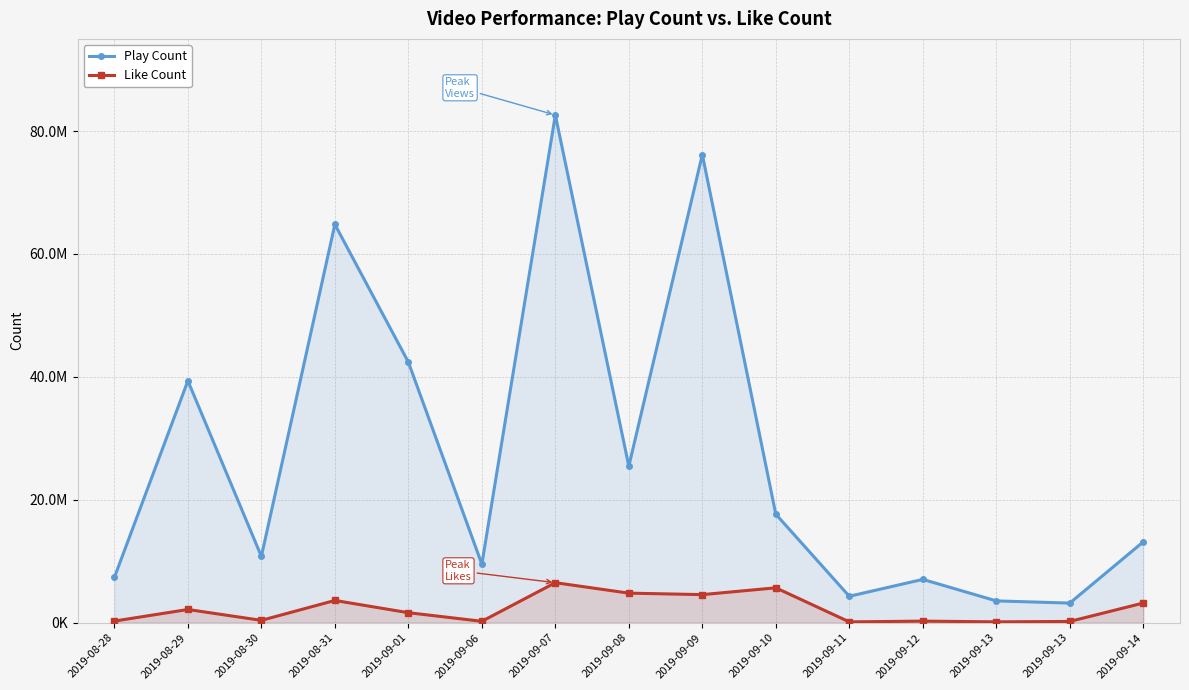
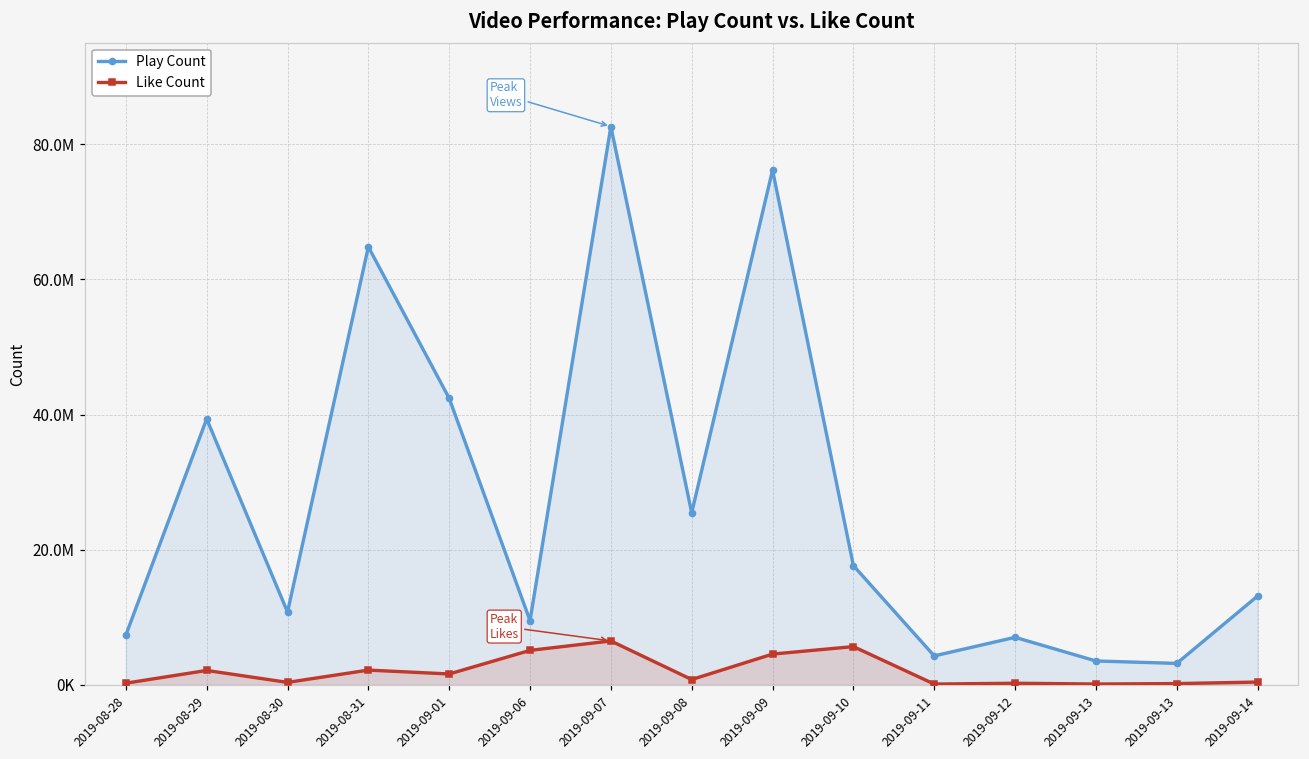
Like Count, 2019-08-31: 4000000 -> 2000000
Like Count, 2019-09-06: 0 -> 5000000
Like Count, 2019-09-08: 5000000 -> 1000000
Like Count, 2019-09-14: 3000000 -> 0
